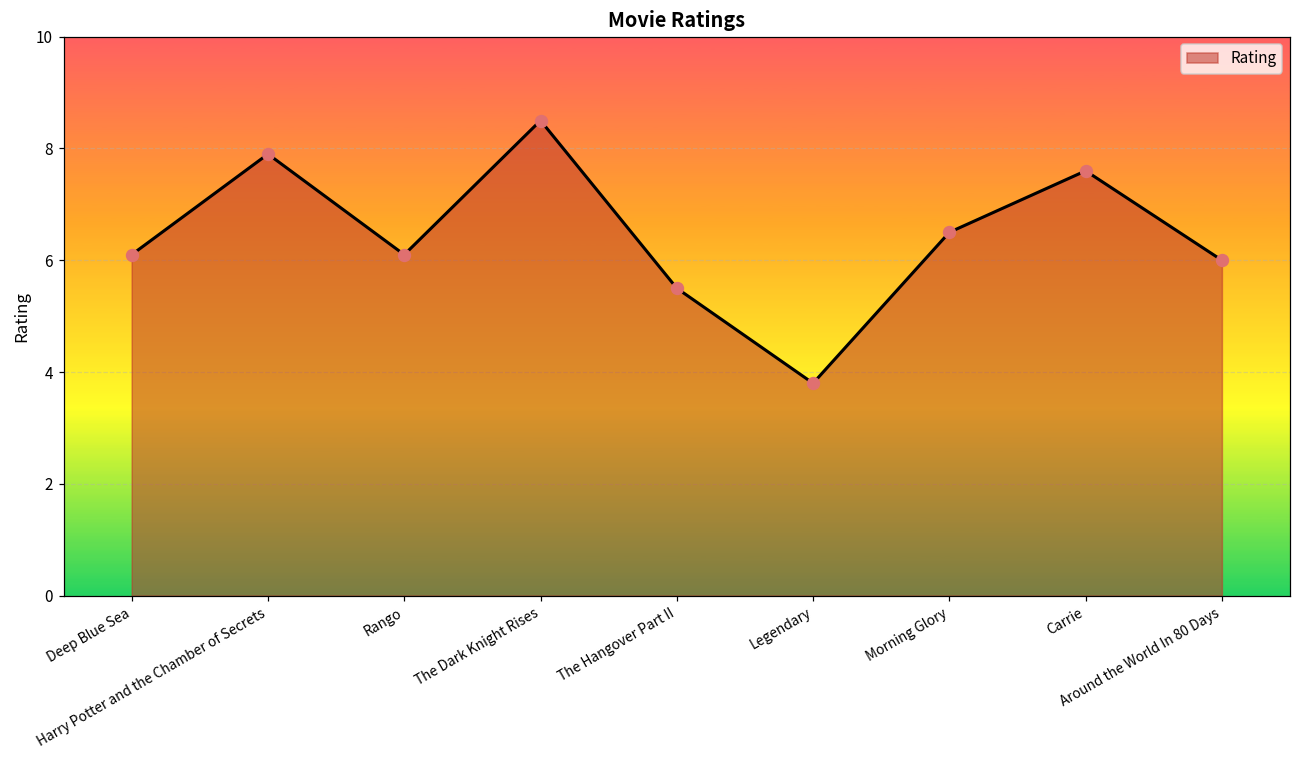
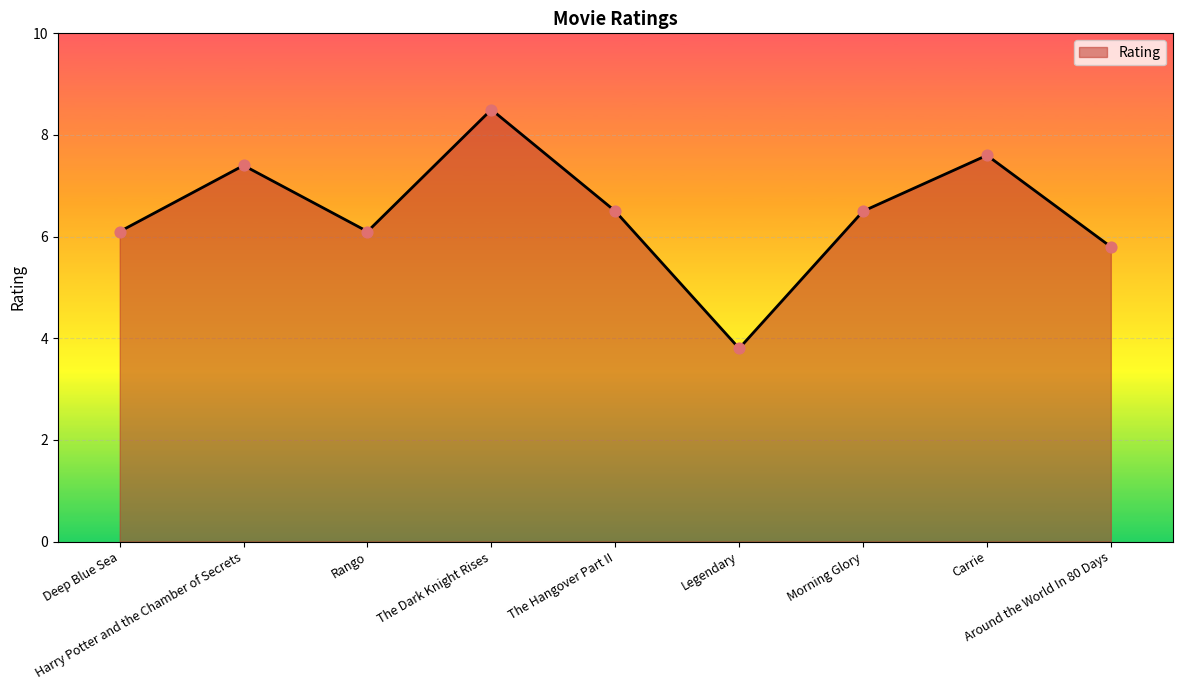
Harry Potter and the Chamber of Secrets: 7.9 -> 7.4
The Hangover Part II: 5.5 -> 6.5
Around the World In 80 Days: 6.0 -> 5.8
